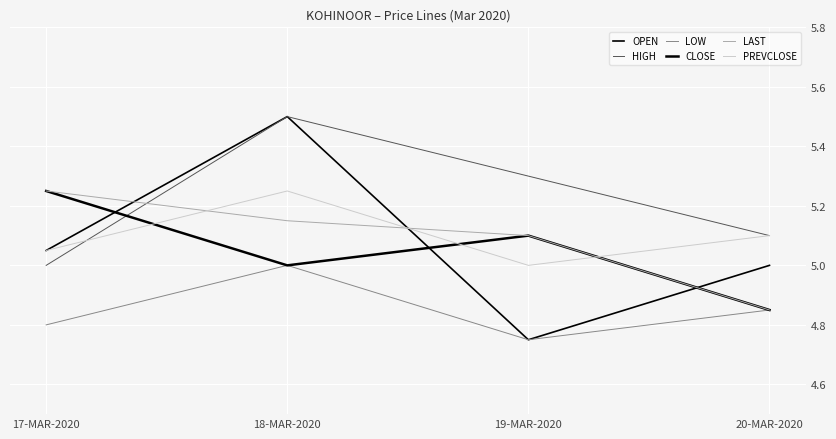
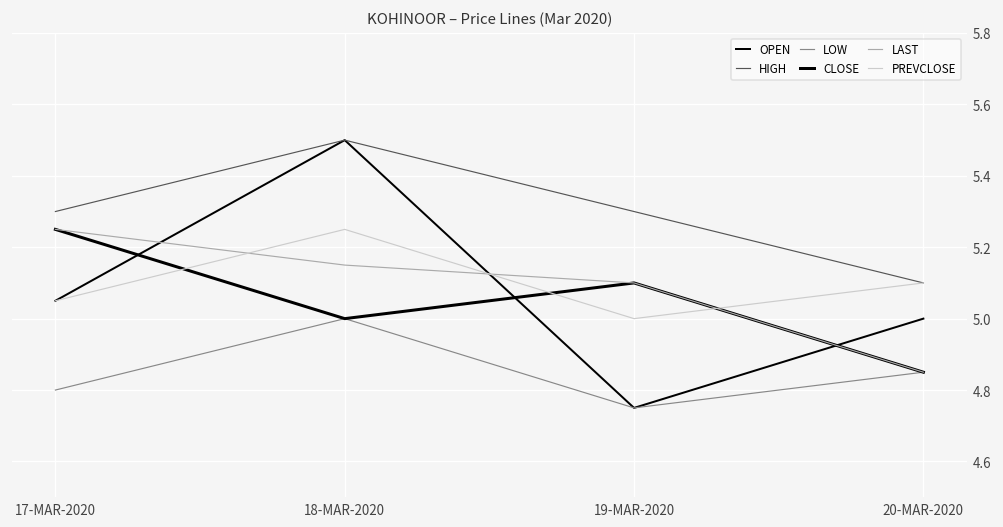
HIGH, 17-MAR-2020: 5.0 -> 5.3
